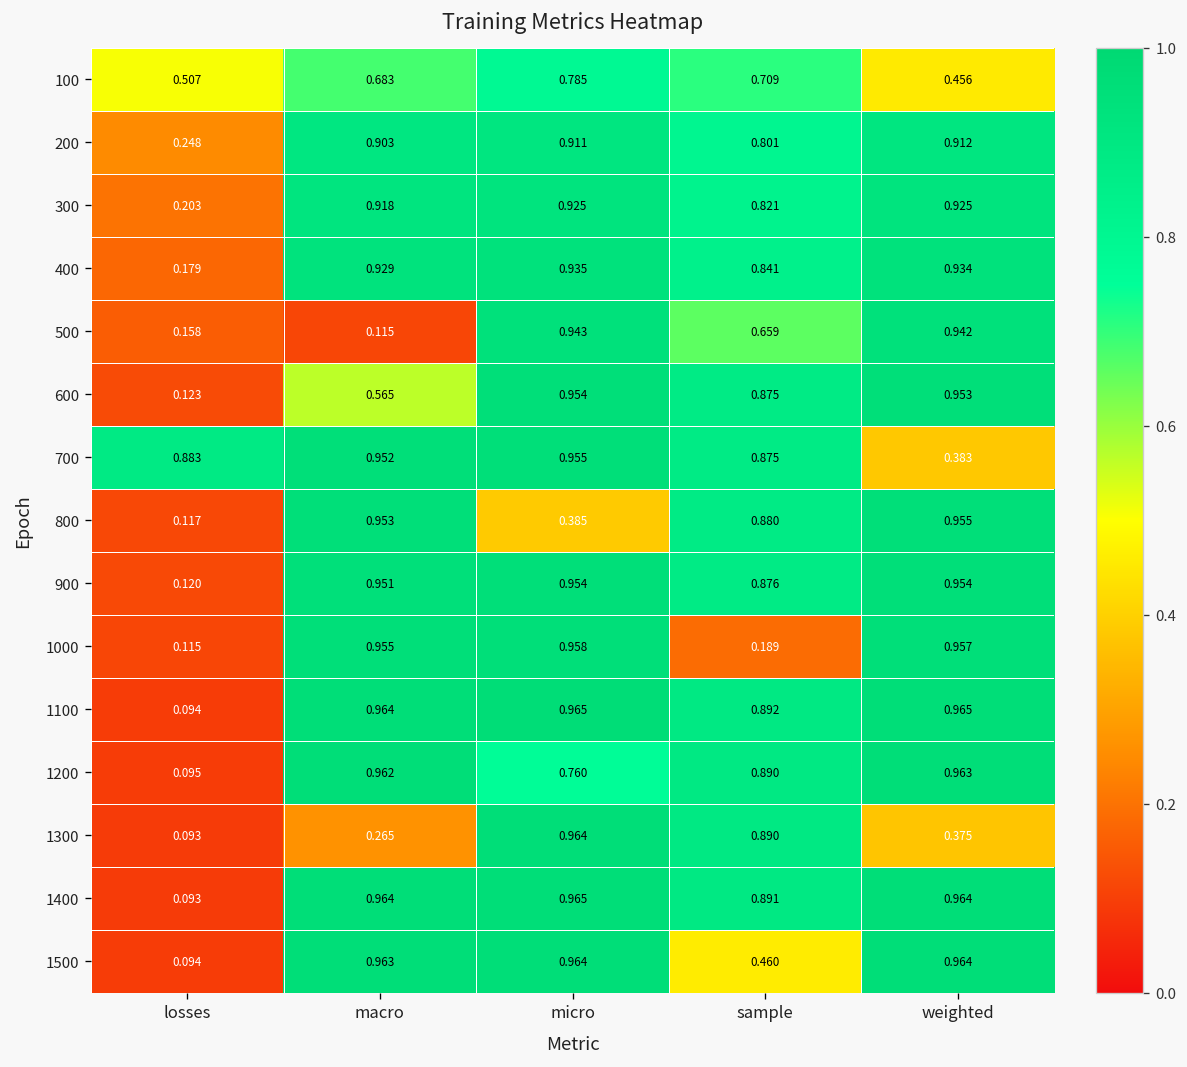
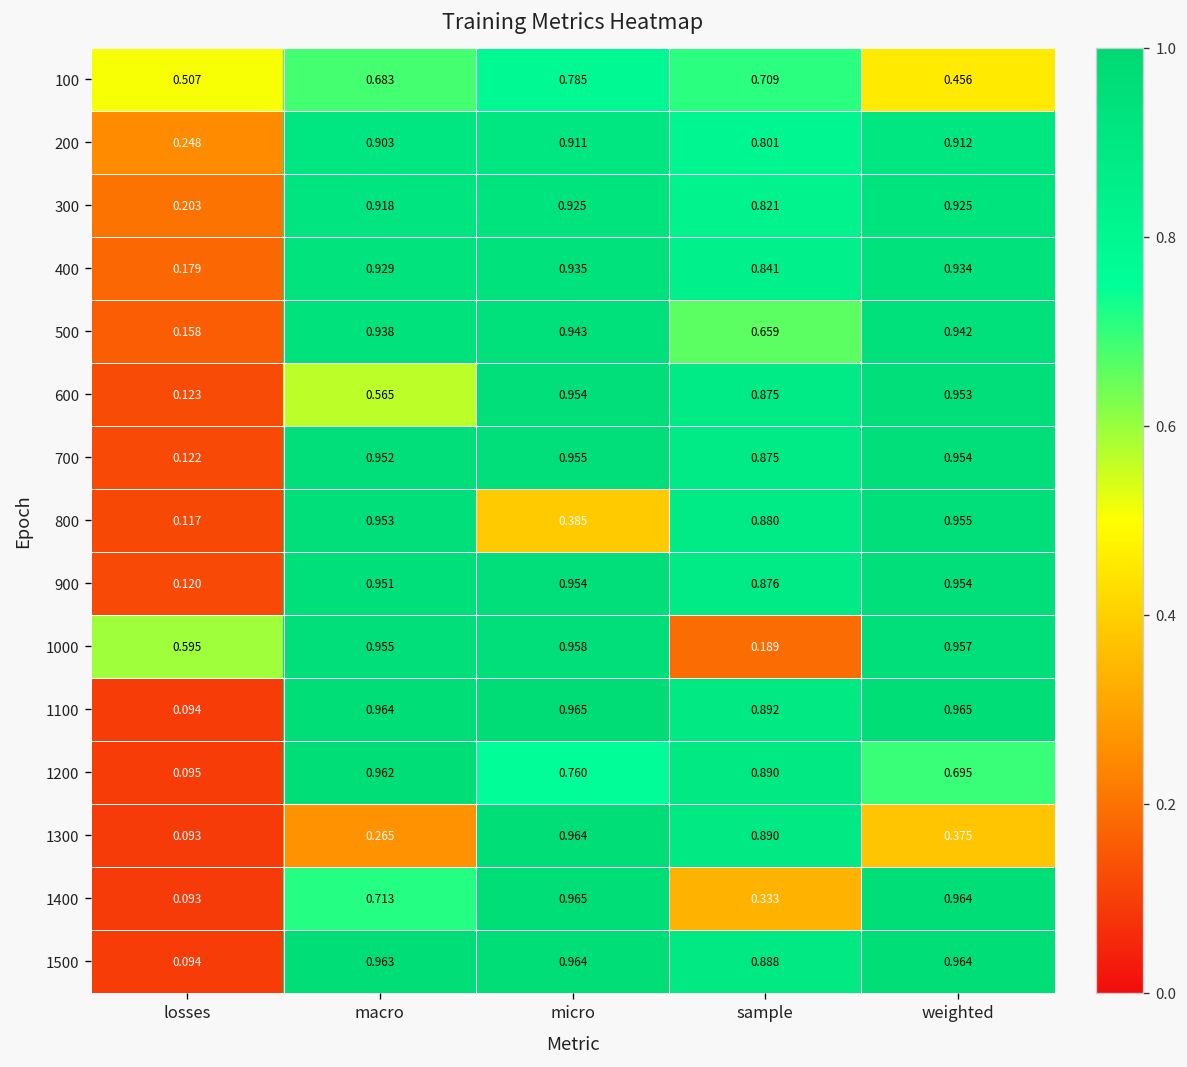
500, macro: 0.115 -> 0.938
700, losses: 0.883 -> 0.122
700, weighted: 0.383 -> 0.954
1000, losses: 0.115 -> 0.595
1200, weighted: 0.963 -> 0.695
1400, macro: 0.964 -> 0.713
1400, sample: 0.891 -> 0.333
1500, sample: 0.460 -> 0.888
